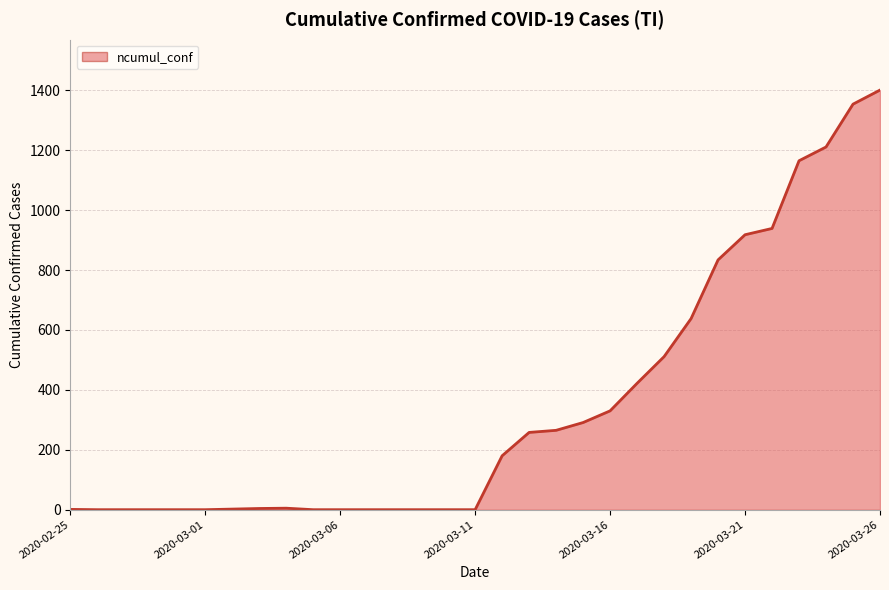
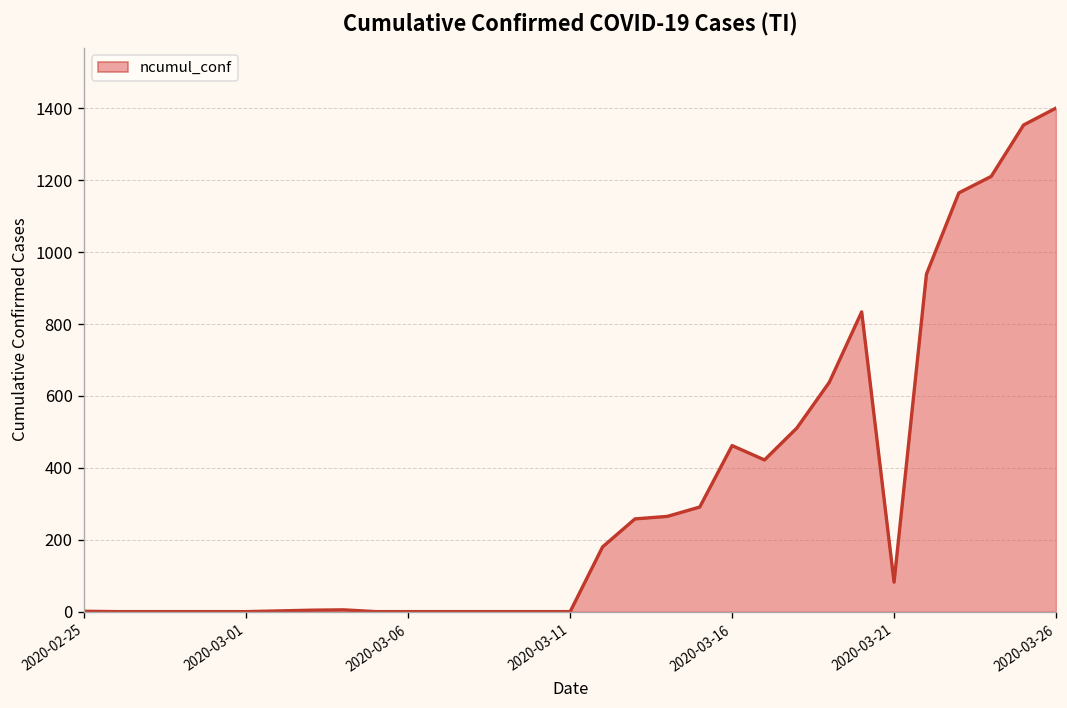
2020-03-16: 330 -> 460
2020-03-21: 920 -> 80
